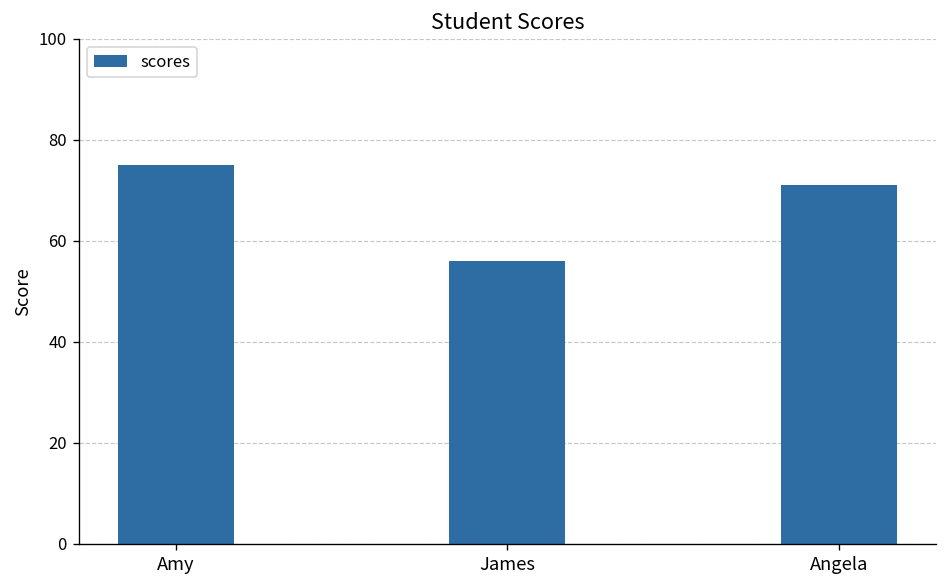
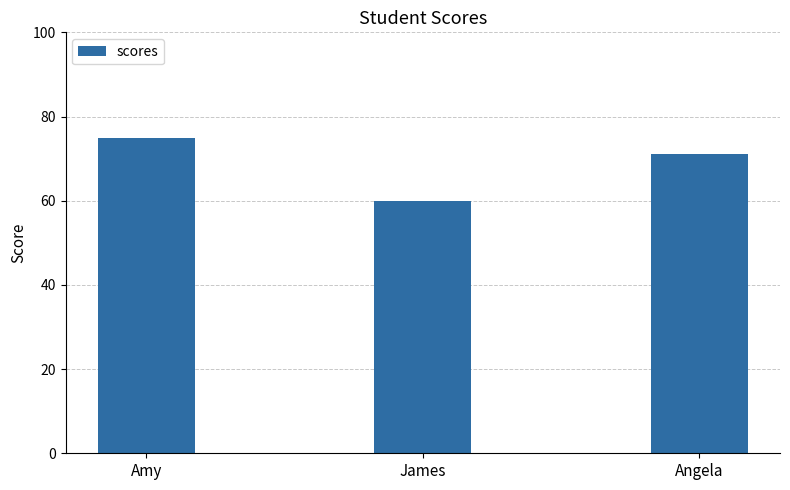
James: 56 -> 60
